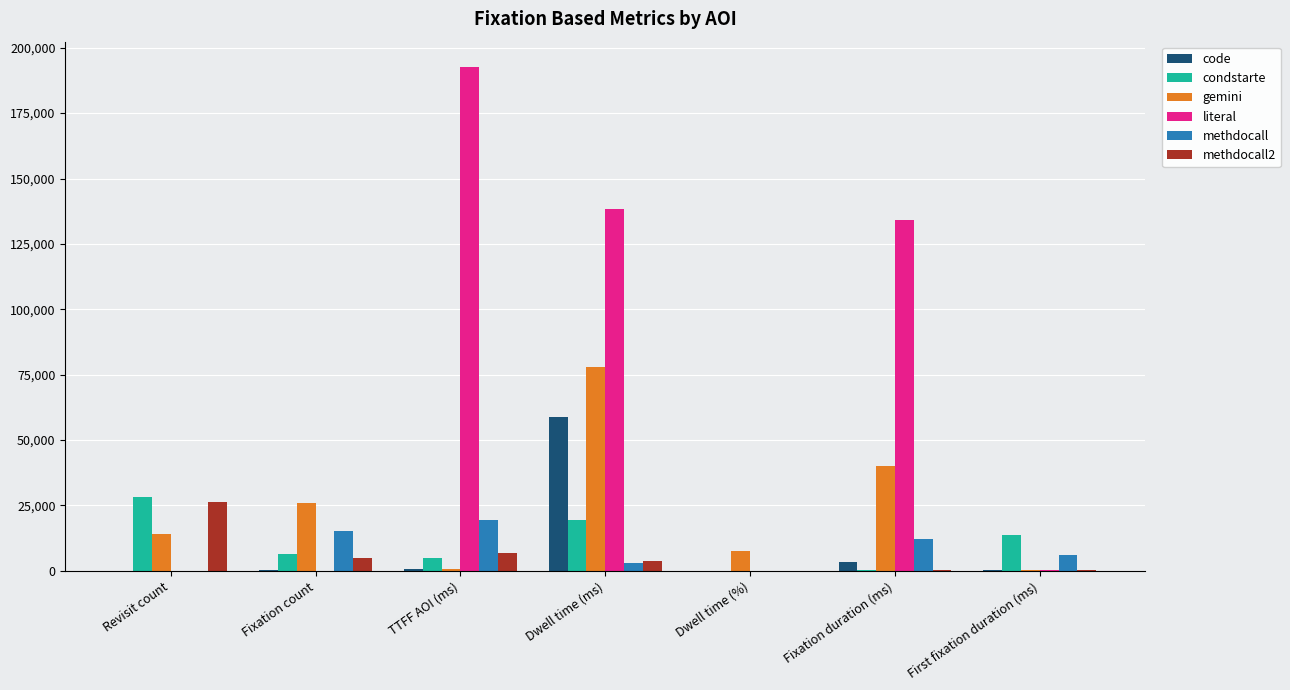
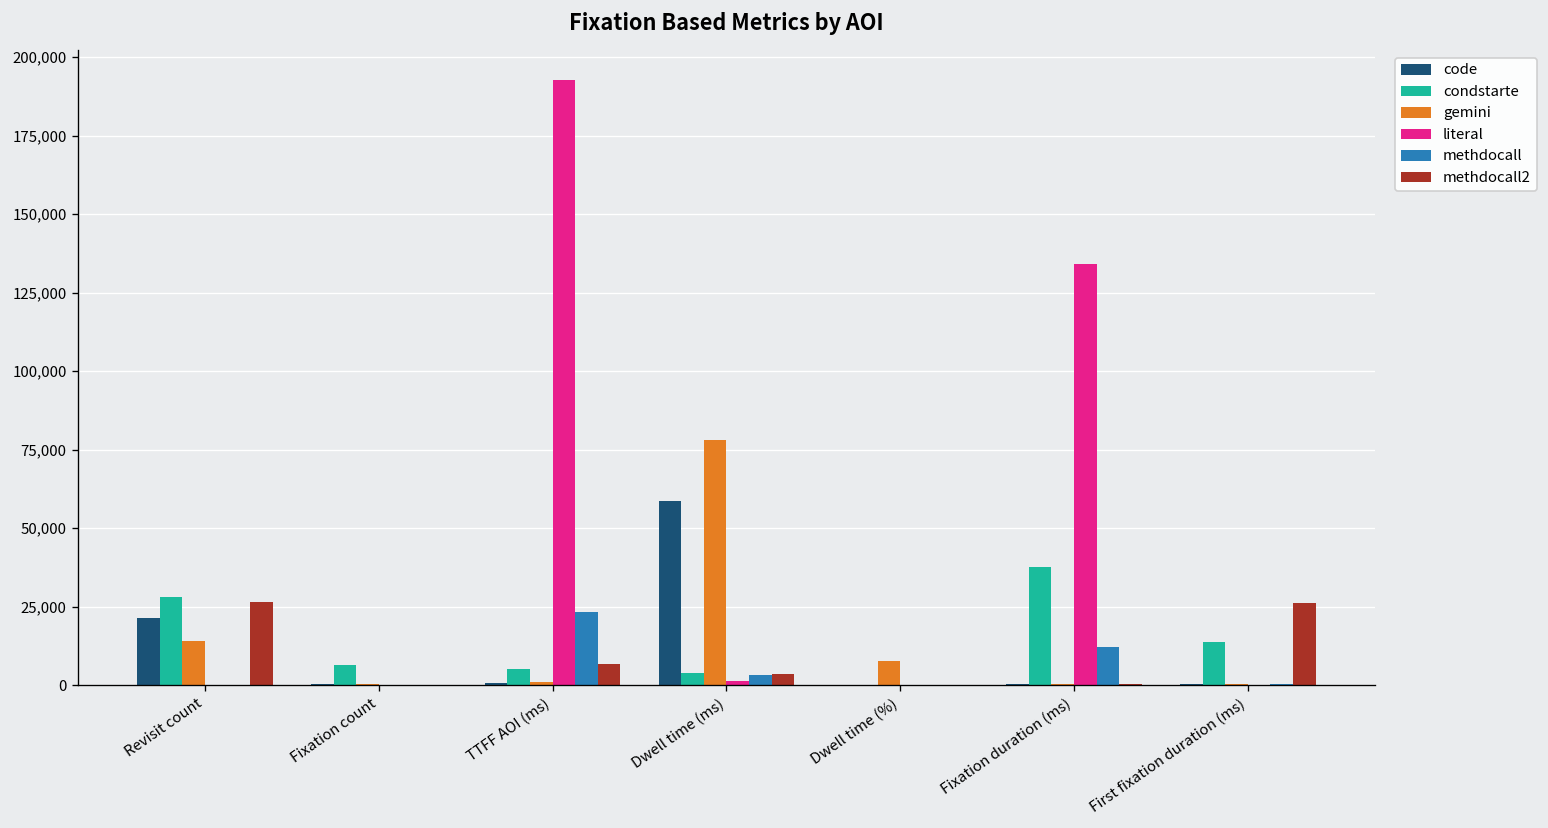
code, Revisit count: 0 -> 21,000
gemini, Fixation count: 26,000 -> 0
methdocall, Fixation count: 15,000 -> 0
methdocall2, Fixation count: 5,000 -> 0
methdocall, TTFF AOI (ms): 19,000 -> 23,000
condstarte, Dwell time (ms): 20,000 -> 4,000
literal, Dwell time (ms): 138,000 -> 1,000
code, Fixation duration (ms): 4,000 -> 0
condstarte, Fixation duration (ms): 0 -> 37,000
gemini, Fixation duration (ms): 40,000 -> 0
methdocall, First fixation duration (ms): 6,000 -> 0
methdocall2, First fixation duration (ms): 0 -> 26,000
